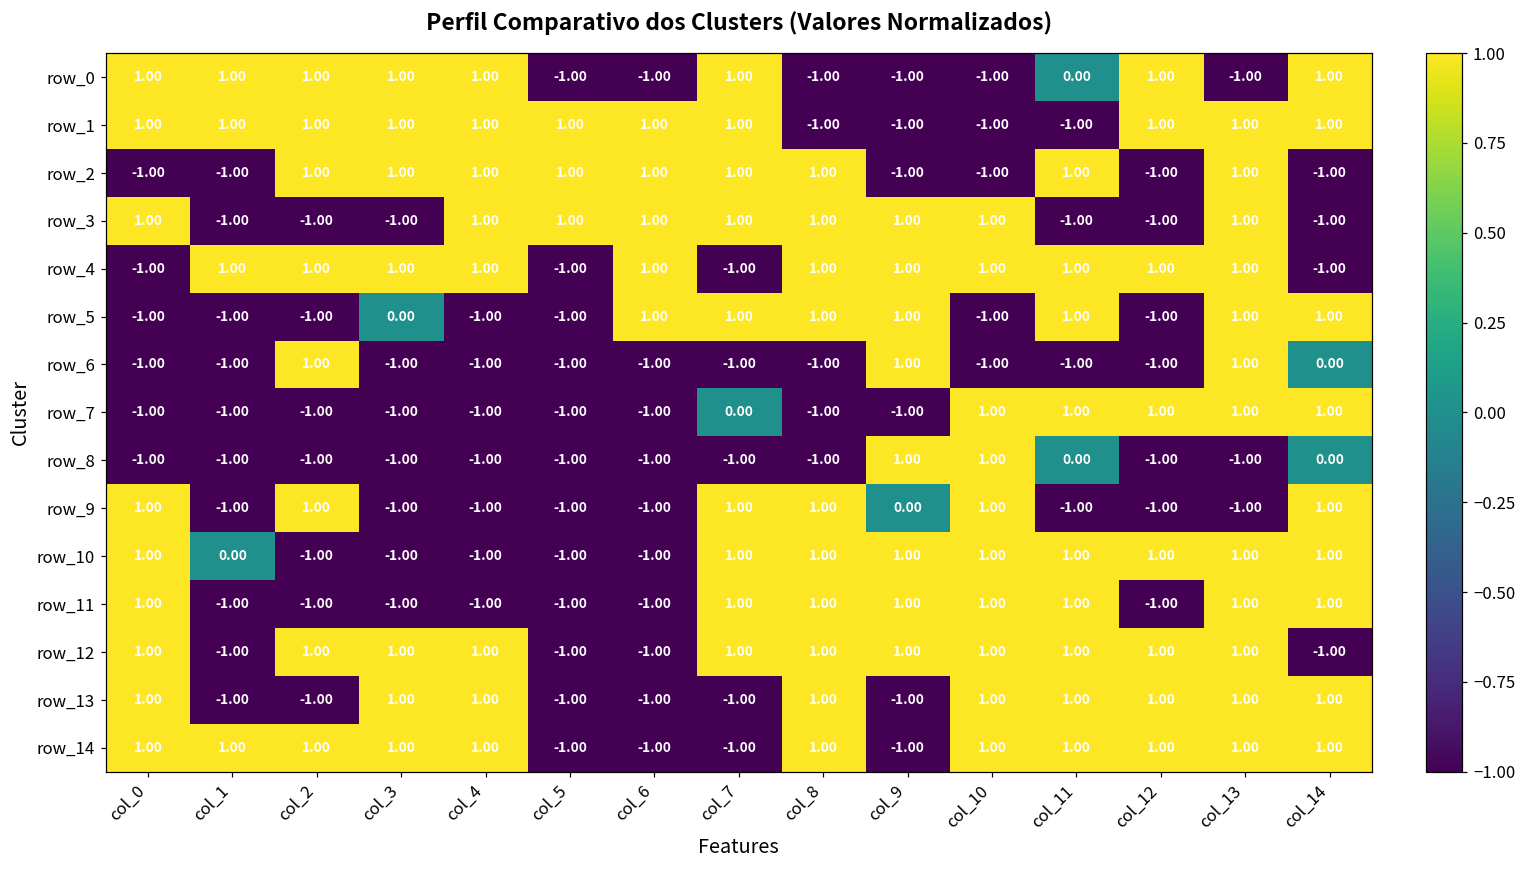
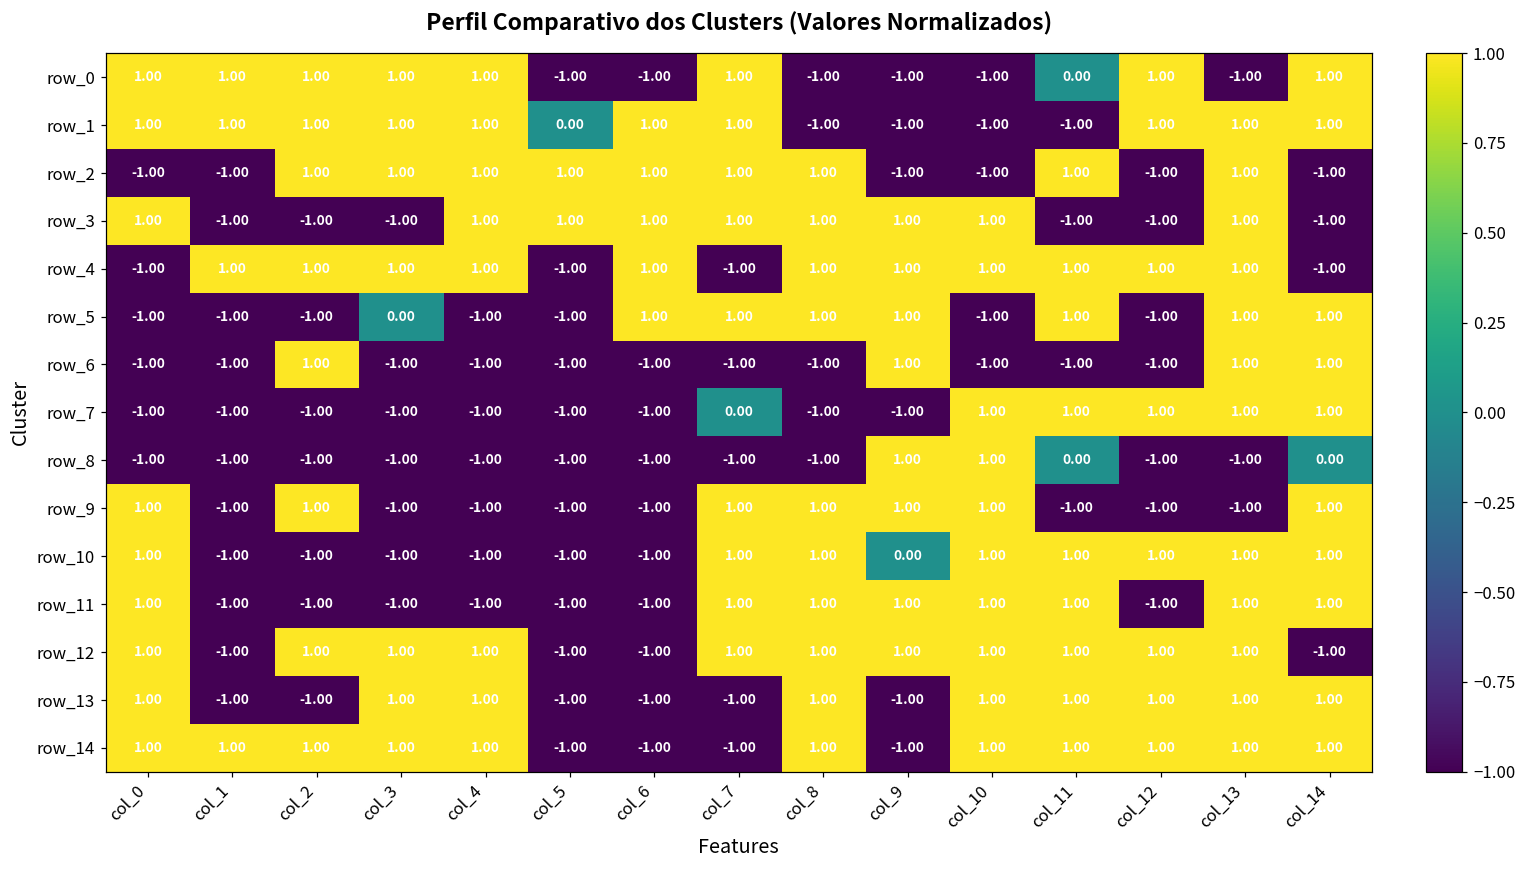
row_1, col_5: 1.00 -> 0.00
row_6, col_14: 0.00 -> 1.00
row_9, col_9: 0.00 -> 1.00
row_10, col_1: 0.00 -> -1.00
row_10, col_9: 1.00 -> 0.00
